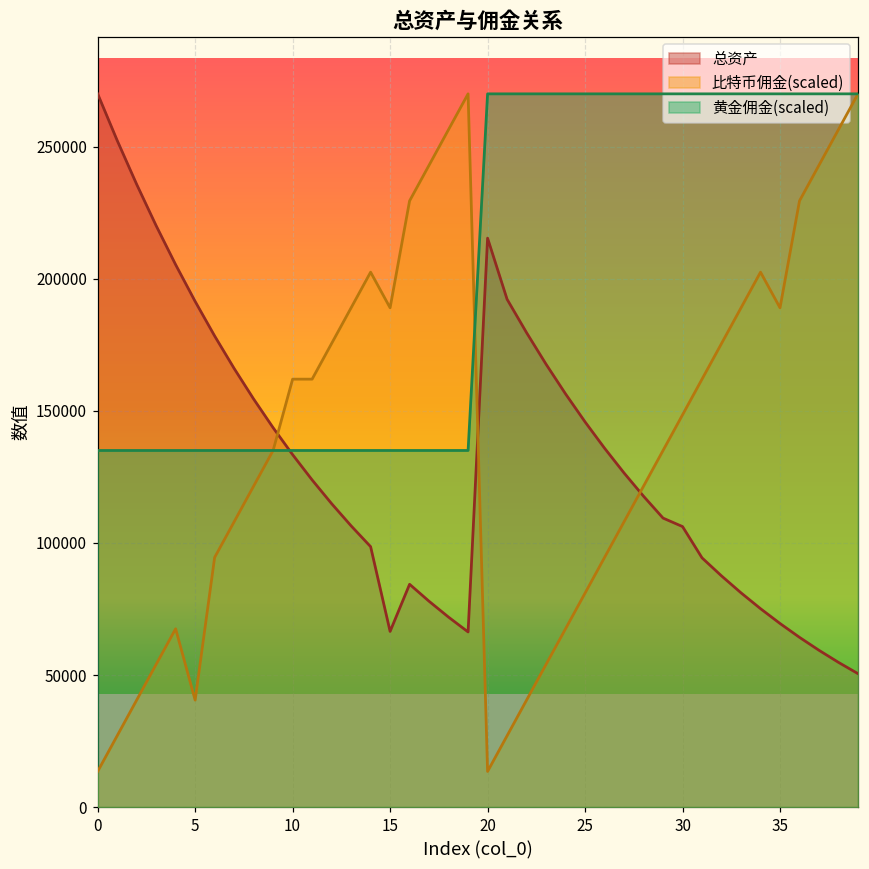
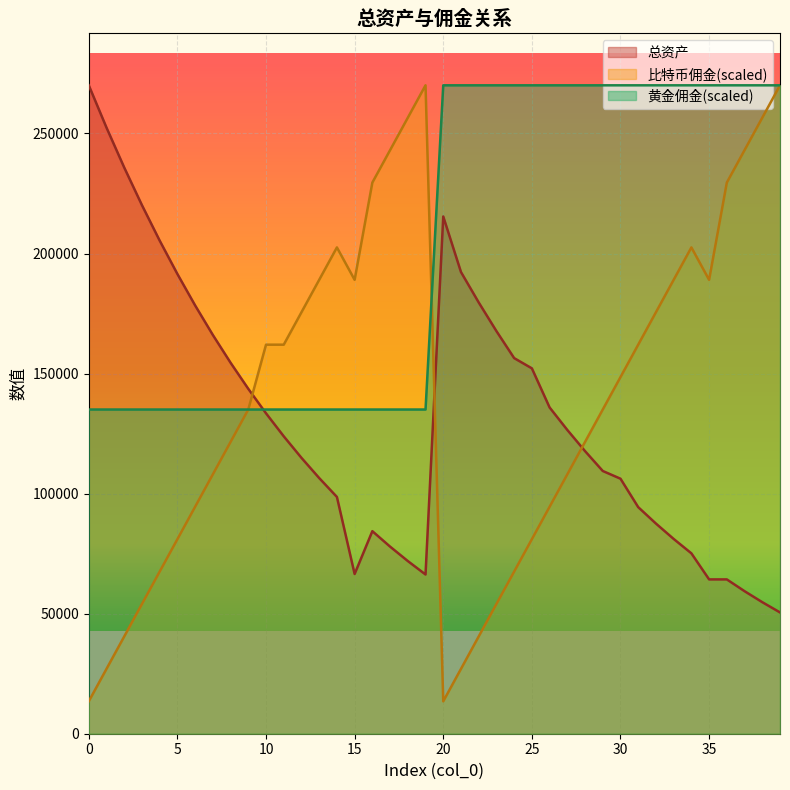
比特币佣金(scaled), 5: 41000 -> 81000
总资产, 25: 146000 -> 152000
总资产, 35: 70000 -> 64000
